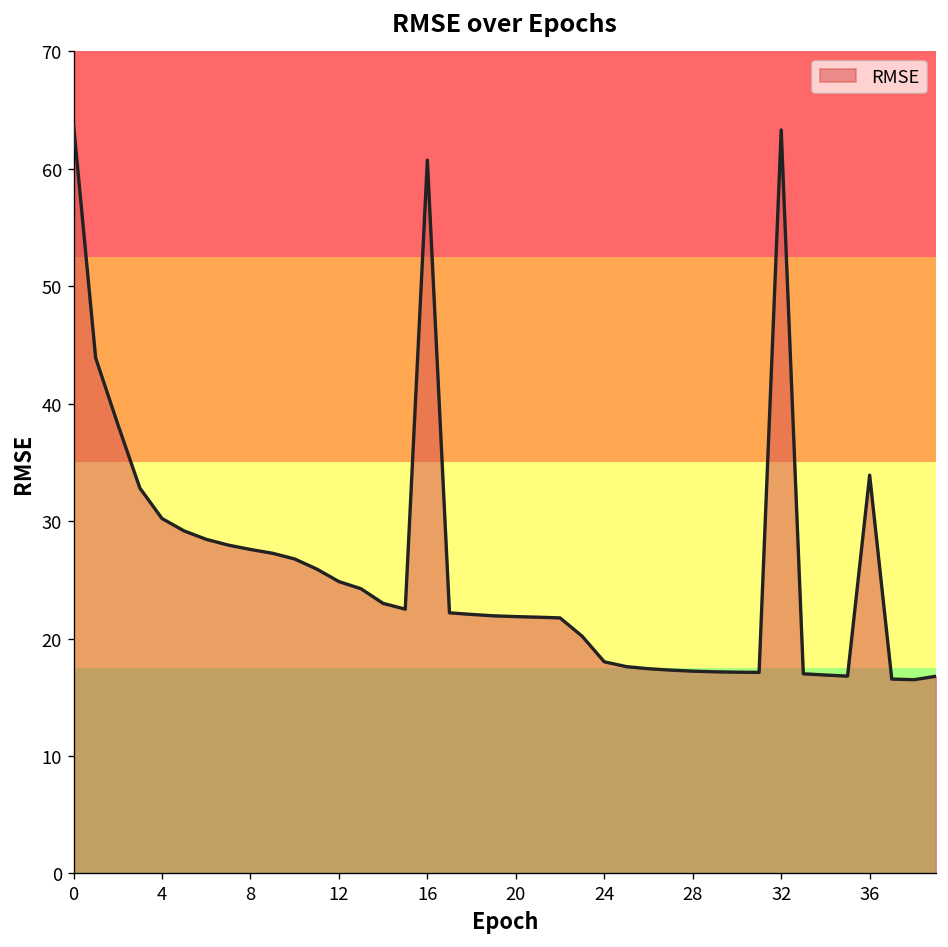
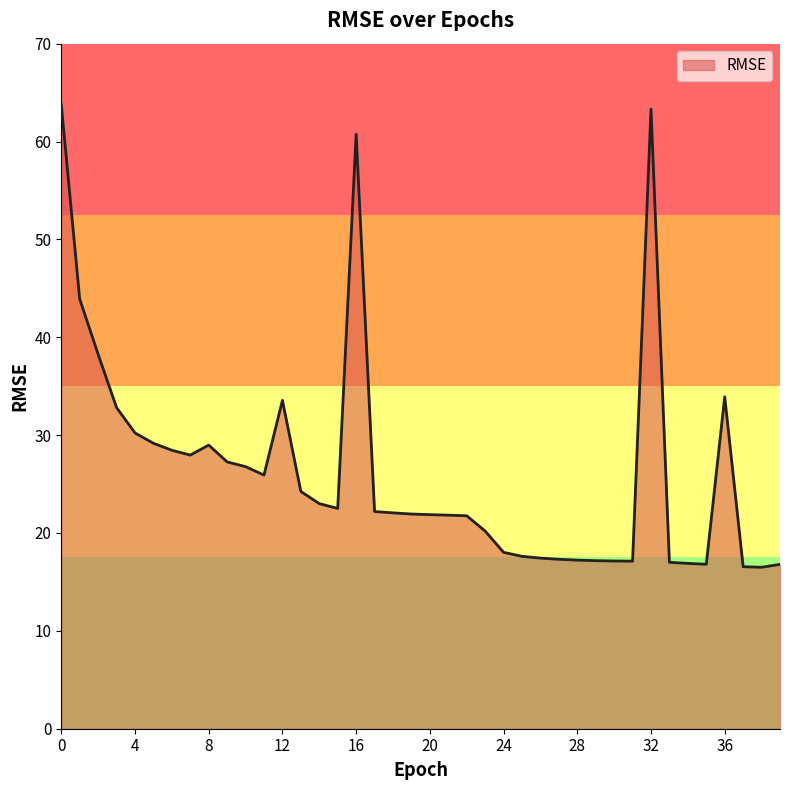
8: 28 -> 29
12: 25 -> 34
